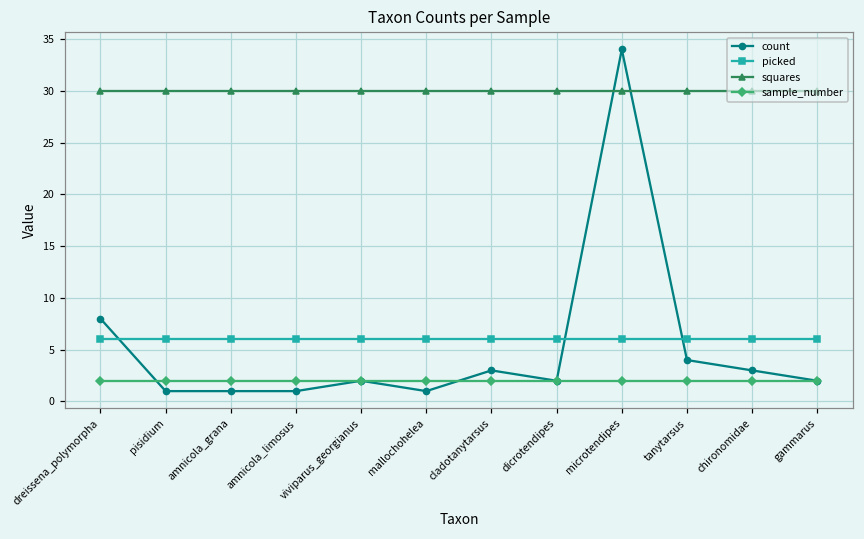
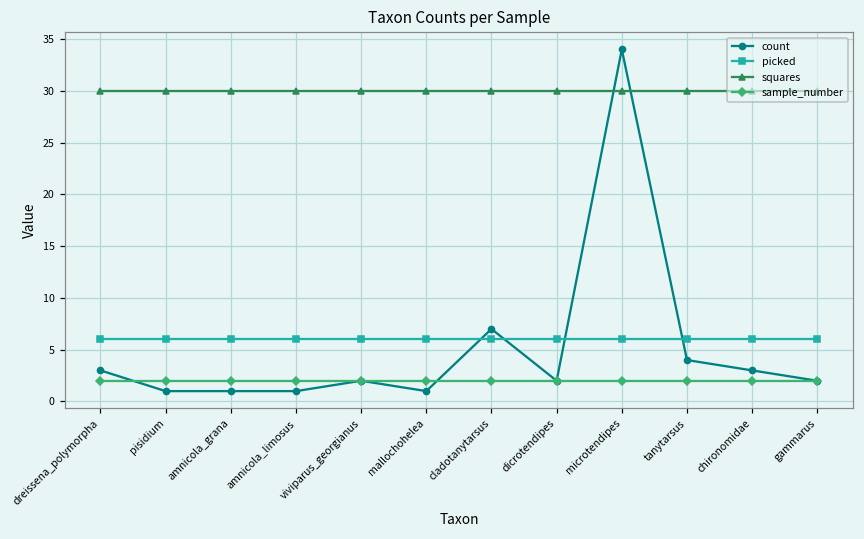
count, dreissena_polymorpha: 8 -> 3
count, cladotanytarsus: 3 -> 7
